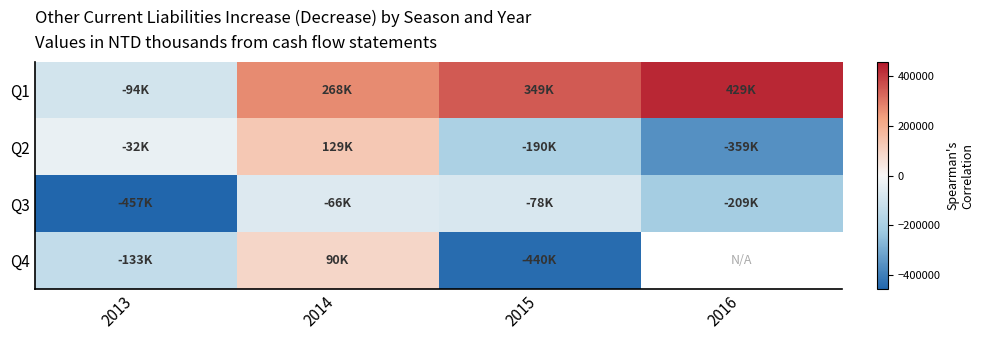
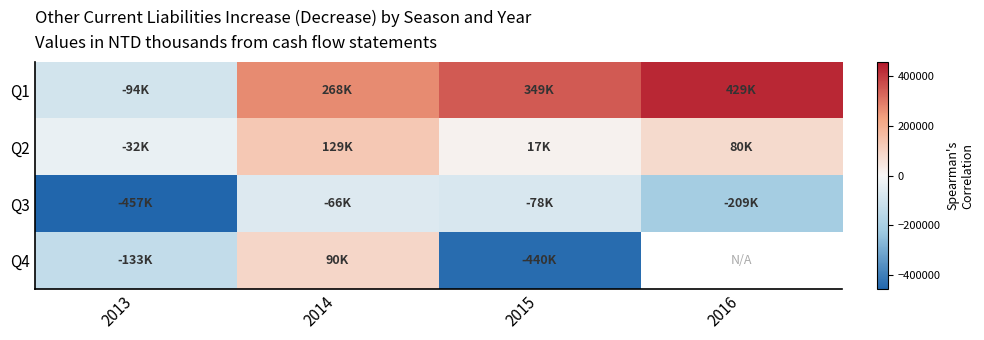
Q2, 2015: -190K -> 17K
Q2, 2016: -359K -> 80K
